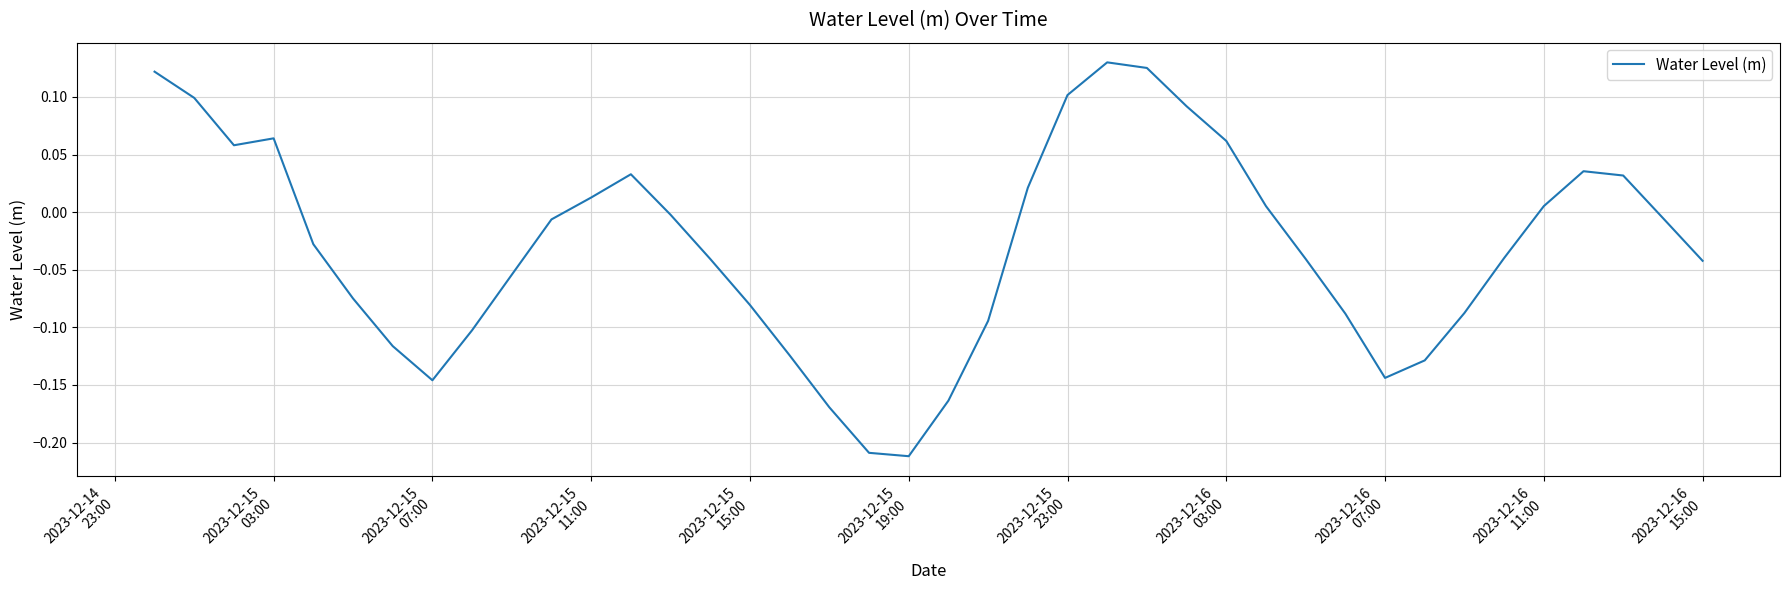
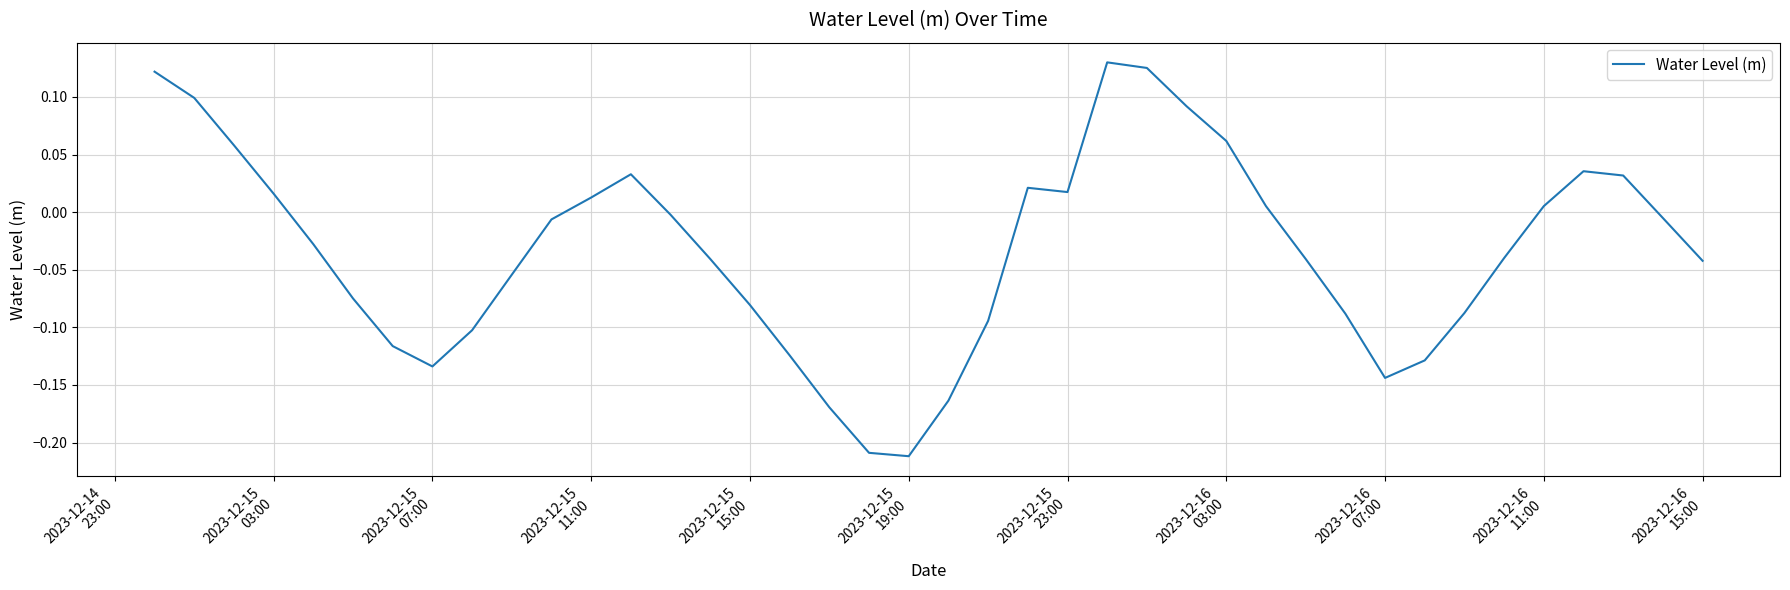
2023-12-15 03:00: 0.064 -> 0.016
2023-12-15 07:00: -0.146 -> -0.134
2023-12-15 23:00: 0.102 -> 0.017
